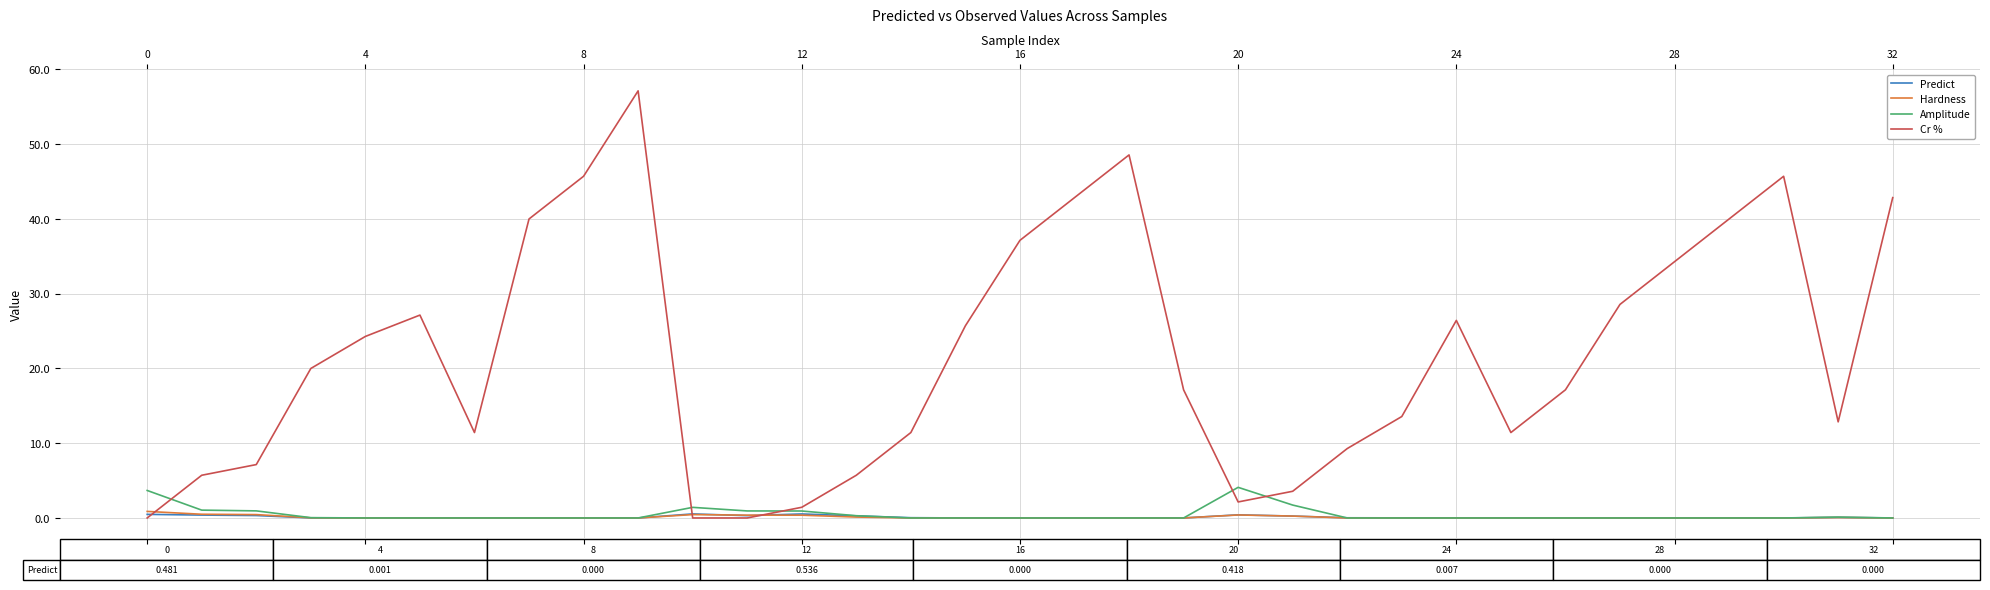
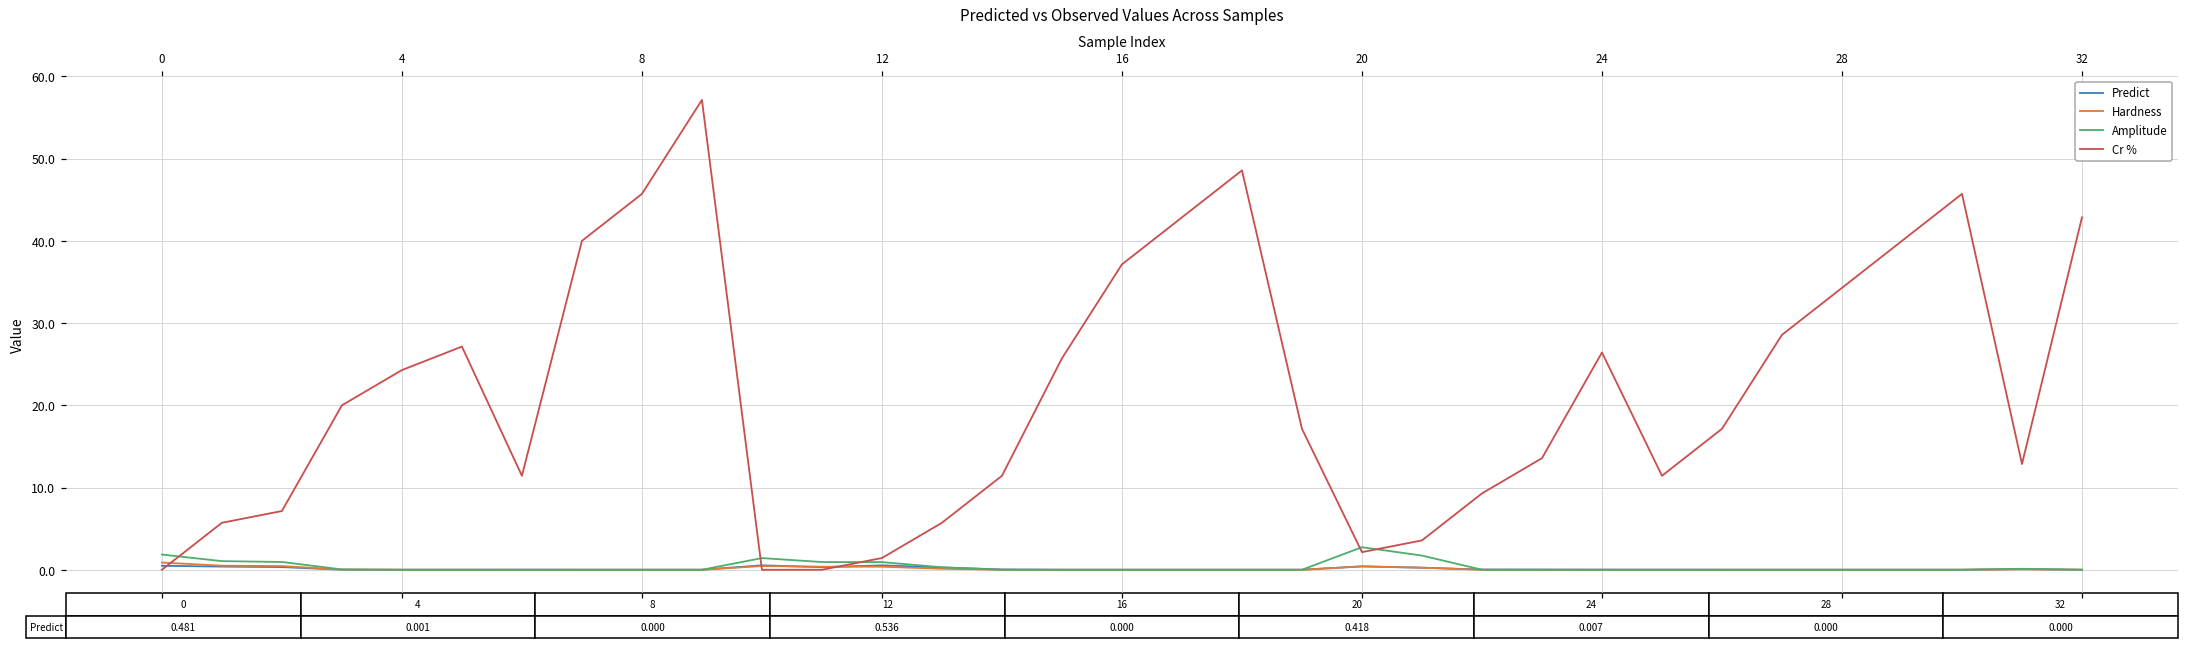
Amplitude, 0: 4 -> 2
Amplitude, 20: 4 -> 3
